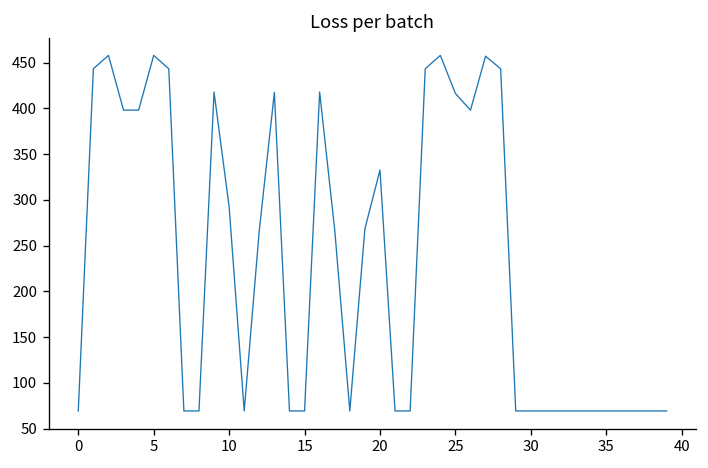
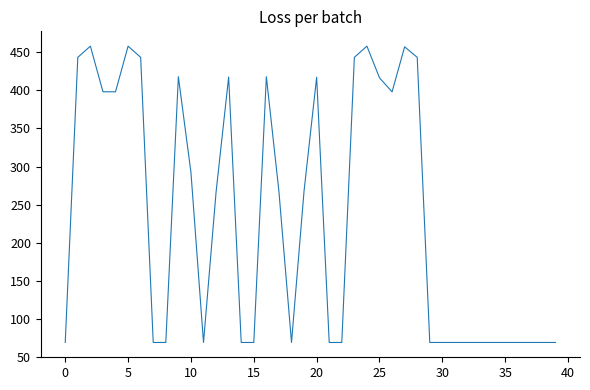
20: 330 -> 420
